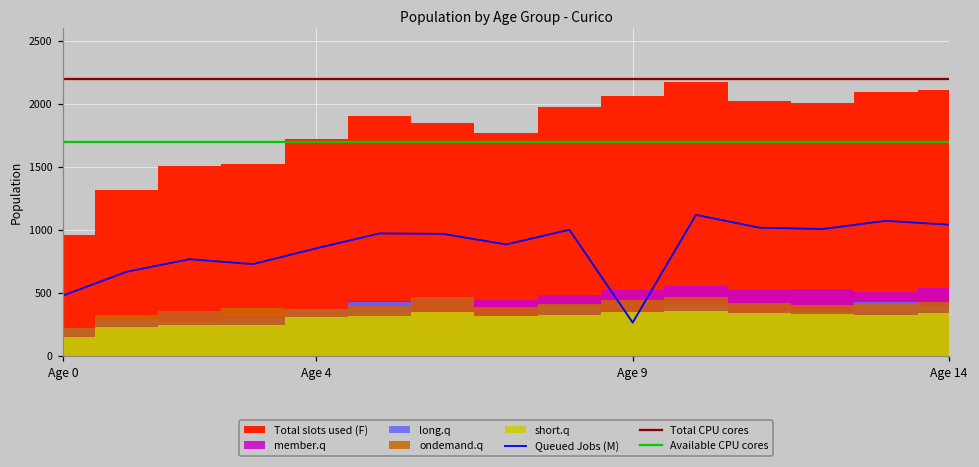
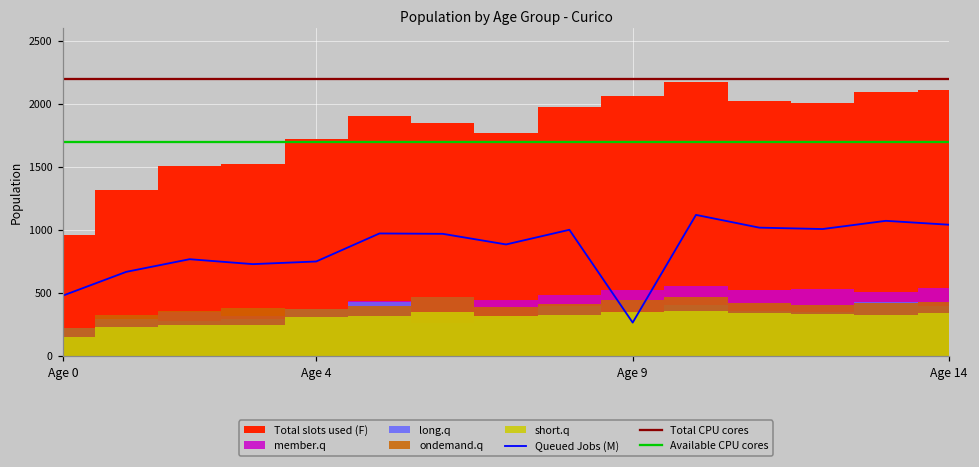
Queued Jobs (M), Age 4: 860 -> 750
